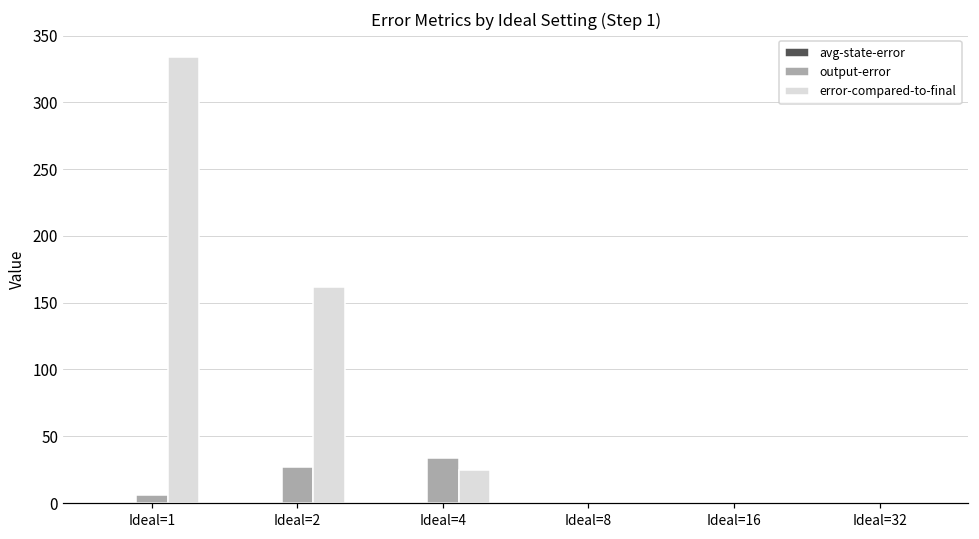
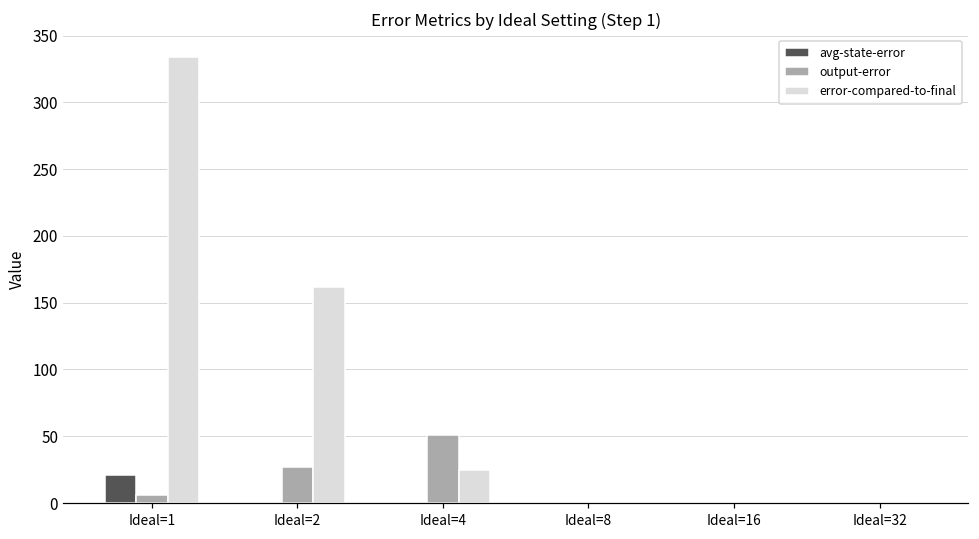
avg-state-error, Ideal=1: 0 -> 21
output-error, Ideal=4: 34 -> 51
